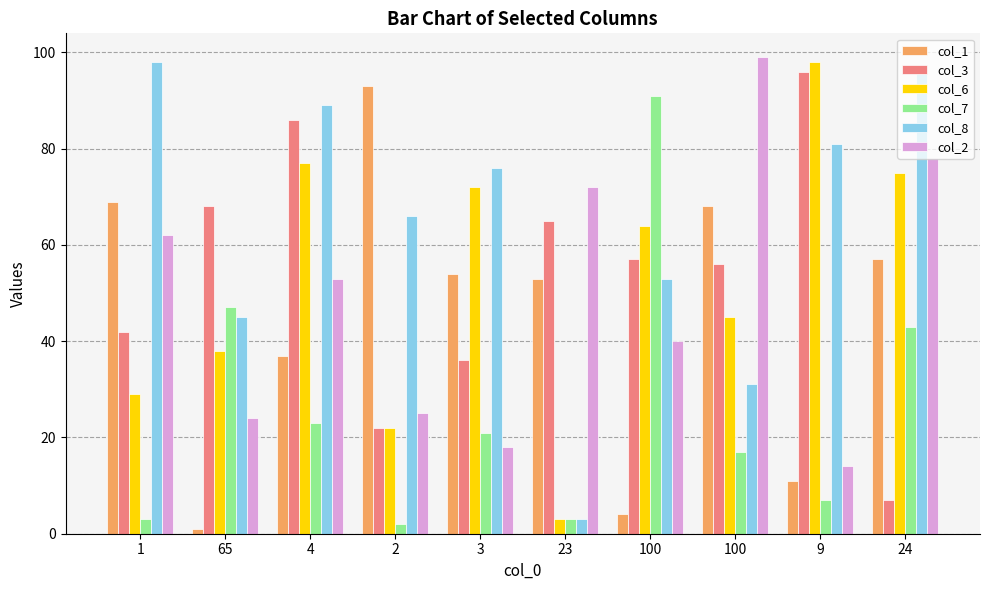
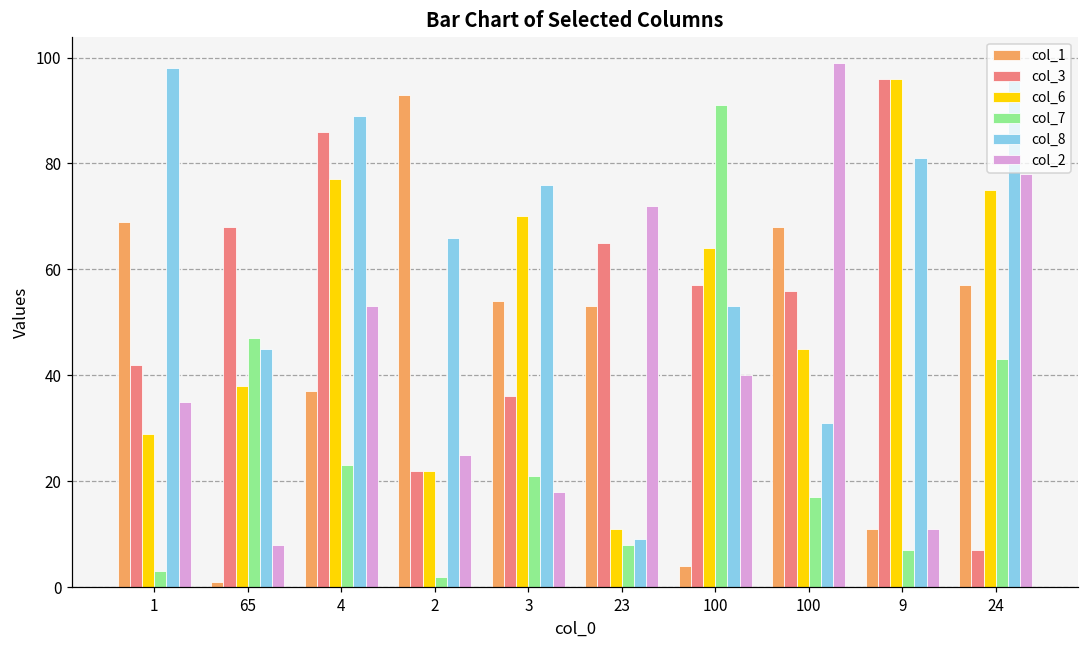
col_2, 1: 62 -> 35
col_2, 65: 24 -> 8
col_6, 3: 72 -> 70
col_6, 23: 3 -> 11
col_7, 23: 3 -> 8
col_8, 23: 3 -> 9
col_6, 9: 98 -> 96
col_2, 9: 14 -> 11
